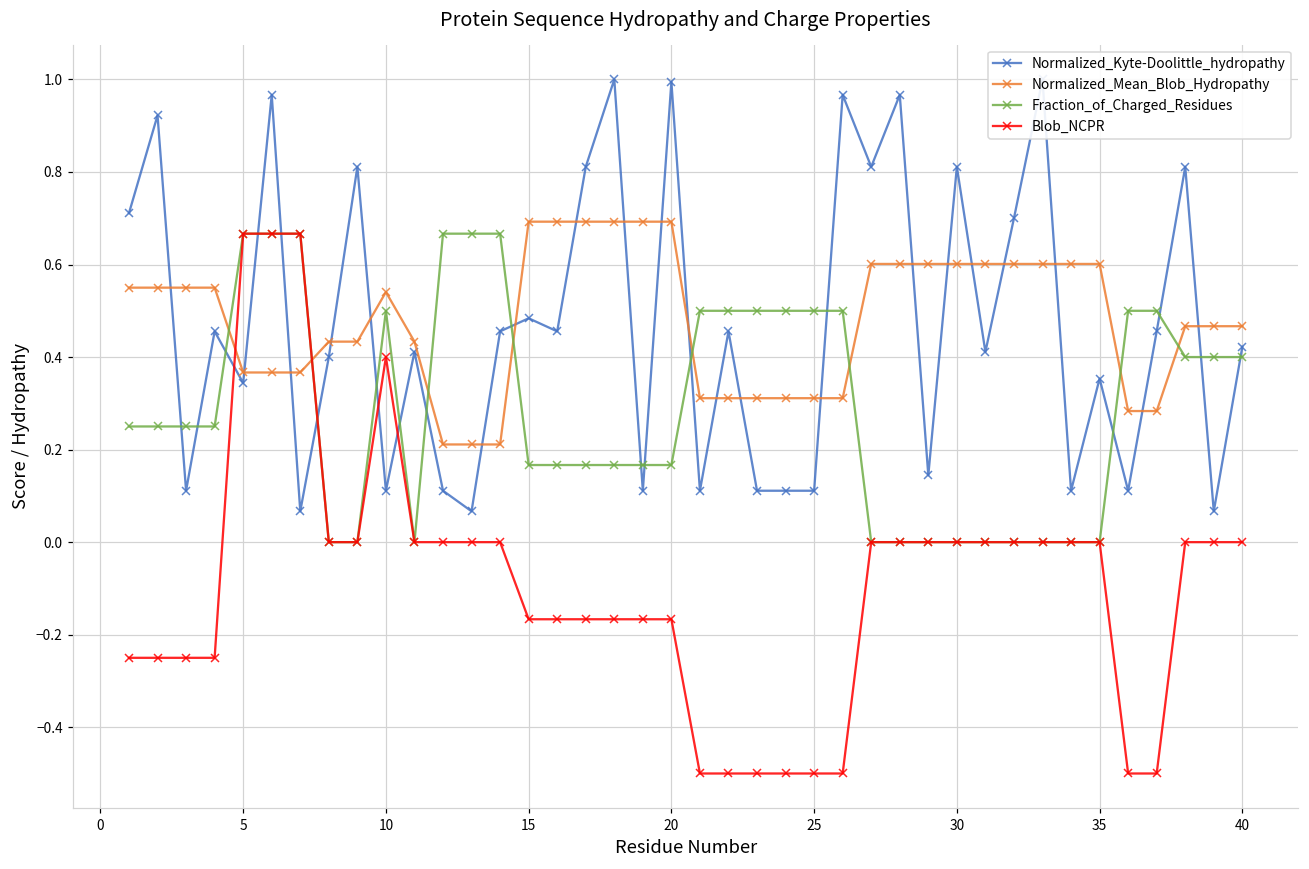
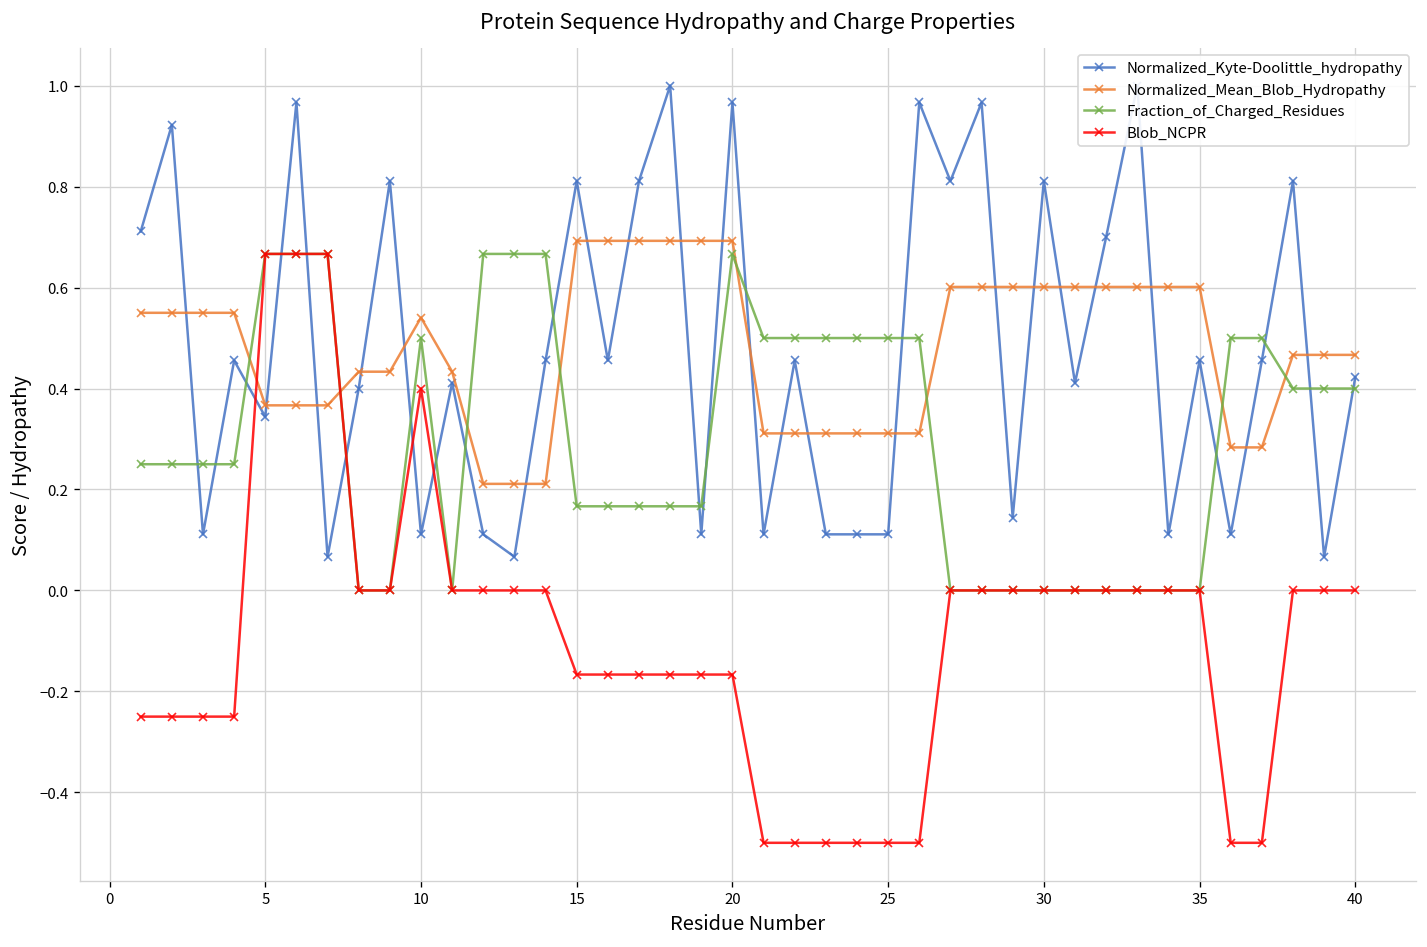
Normalized_Kyte-Doolittle_hydropathy, 15: 0.48 -> 0.81
Normalized_Kyte-Doolittle_hydropathy, 20: 1.00 -> 0.97
Fraction_of_Charged_Residues, 20: 0.17 -> 0.67
Normalized_Kyte-Doolittle_hydropathy, 35: 0.35 -> 0.46
